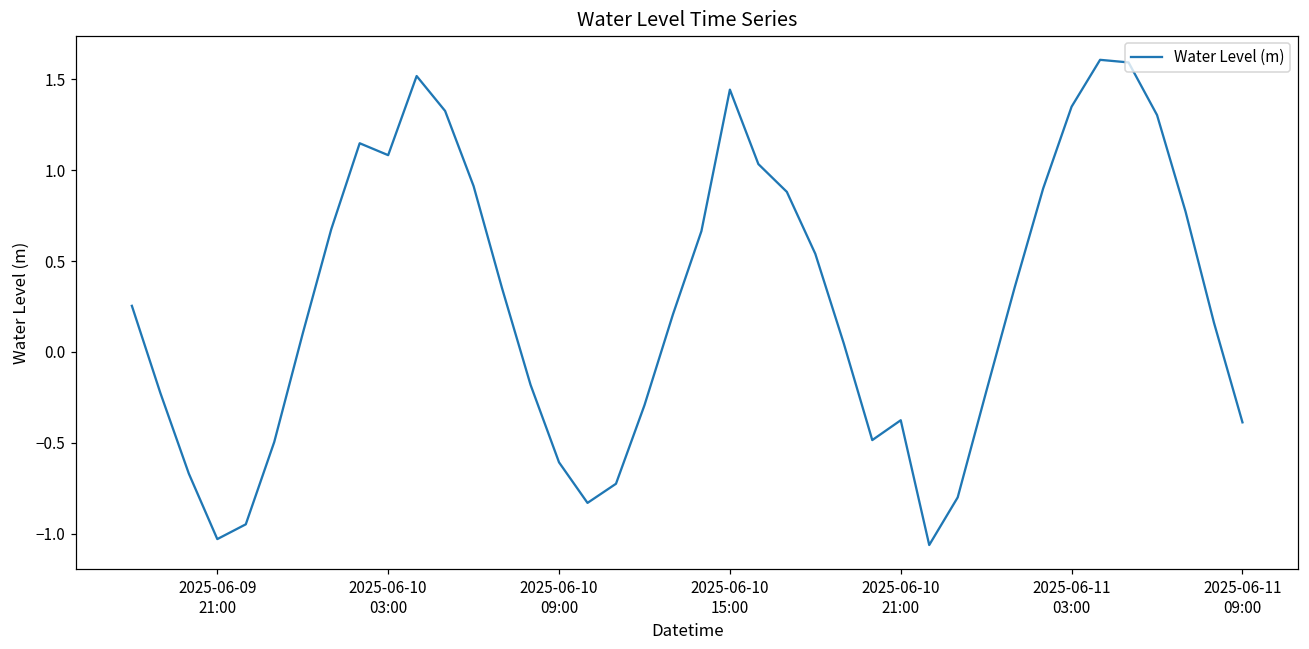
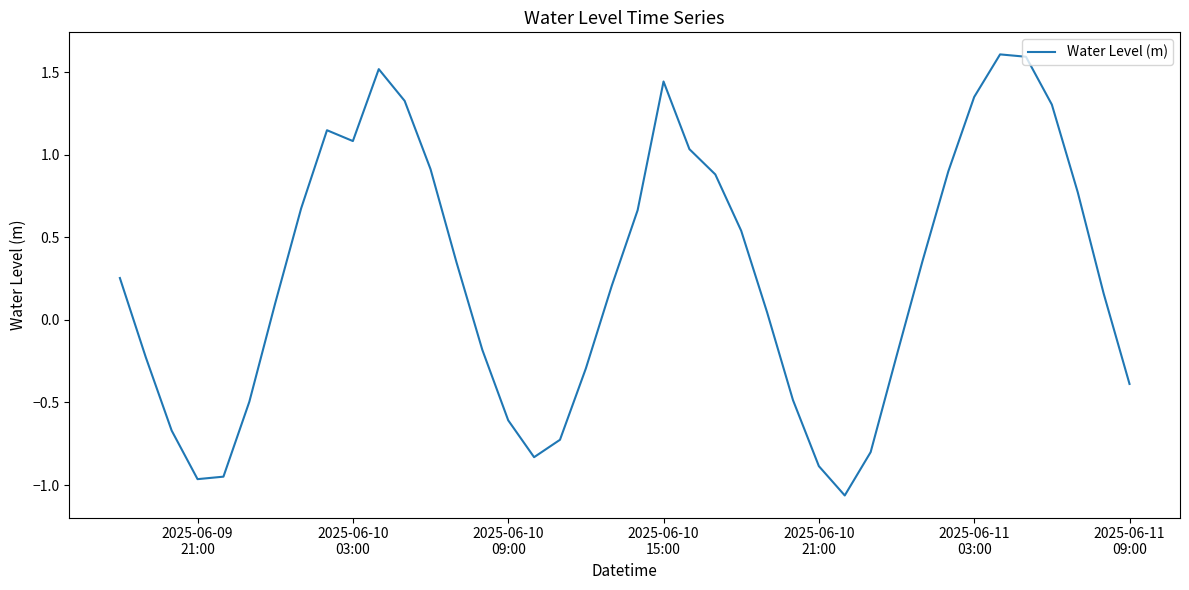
2025-06-09 21:00: -1.03 -> -0.96
2025-06-10 21:00: -0.38 -> -0.89
